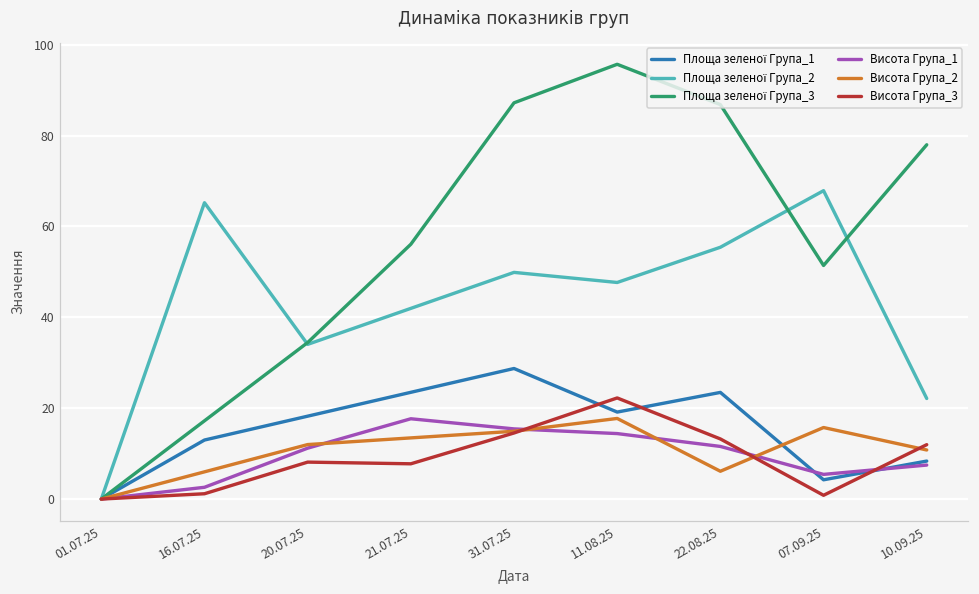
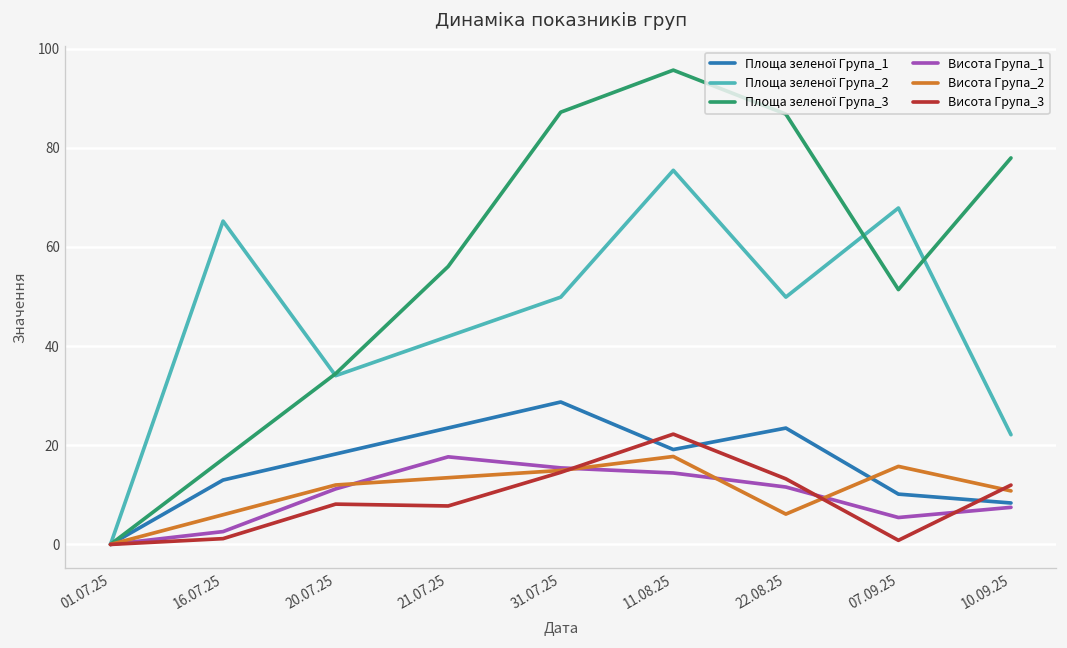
Площа зеленої Група_2, 11.08.25: 48 -> 75
Площа зеленої Група_2, 22.08.25: 55 -> 50
Площа зеленої Група_1, 07.09.25: 4 -> 10
